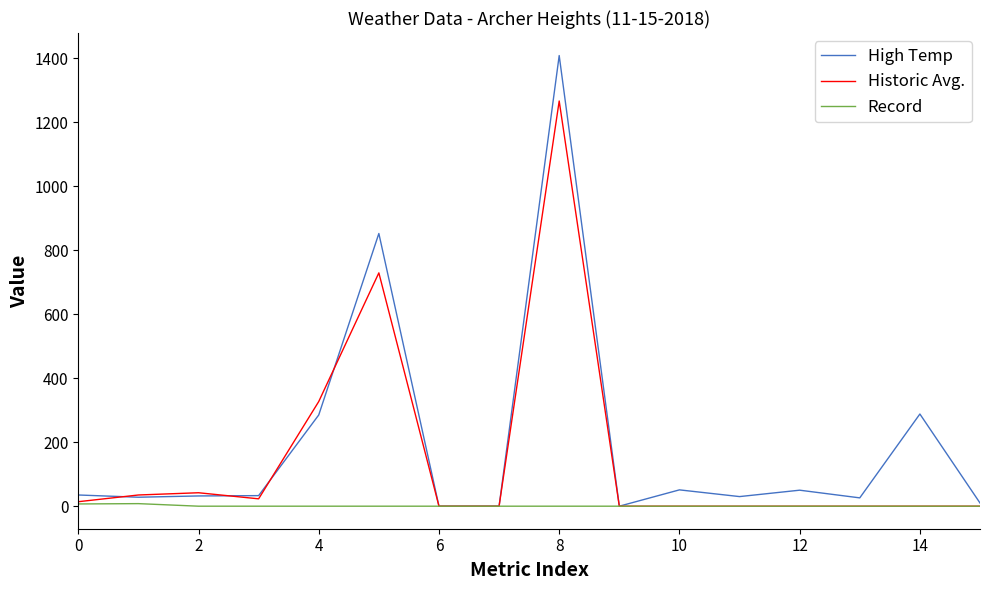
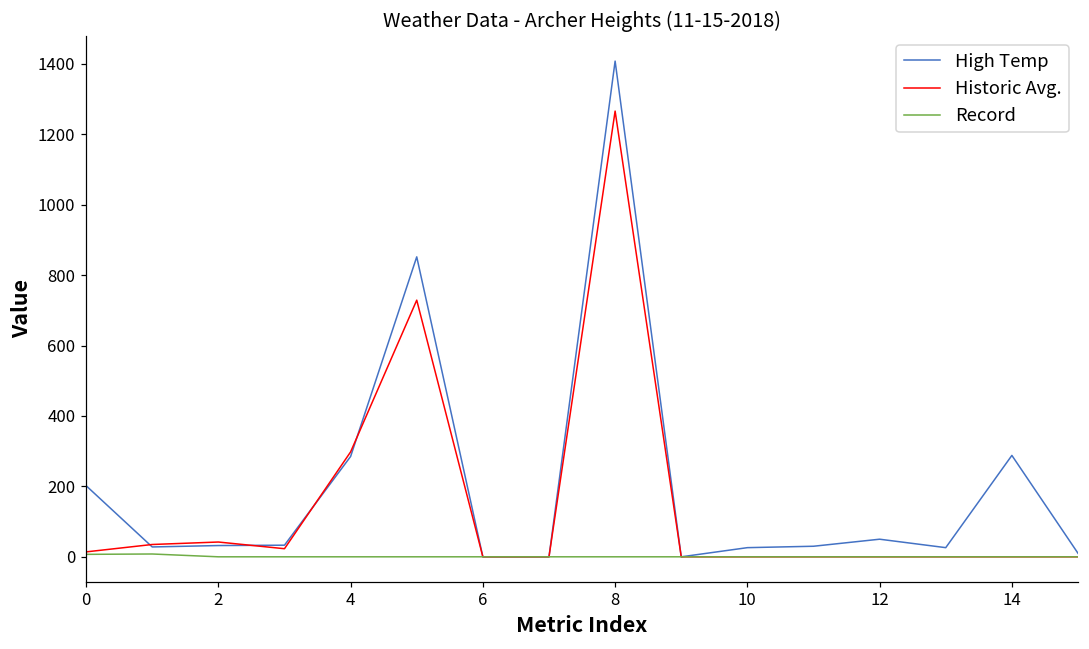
High Temp, 0: 40 -> 200
Historic Avg., 4: 330 -> 300
High Temp, 10: 50 -> 30
